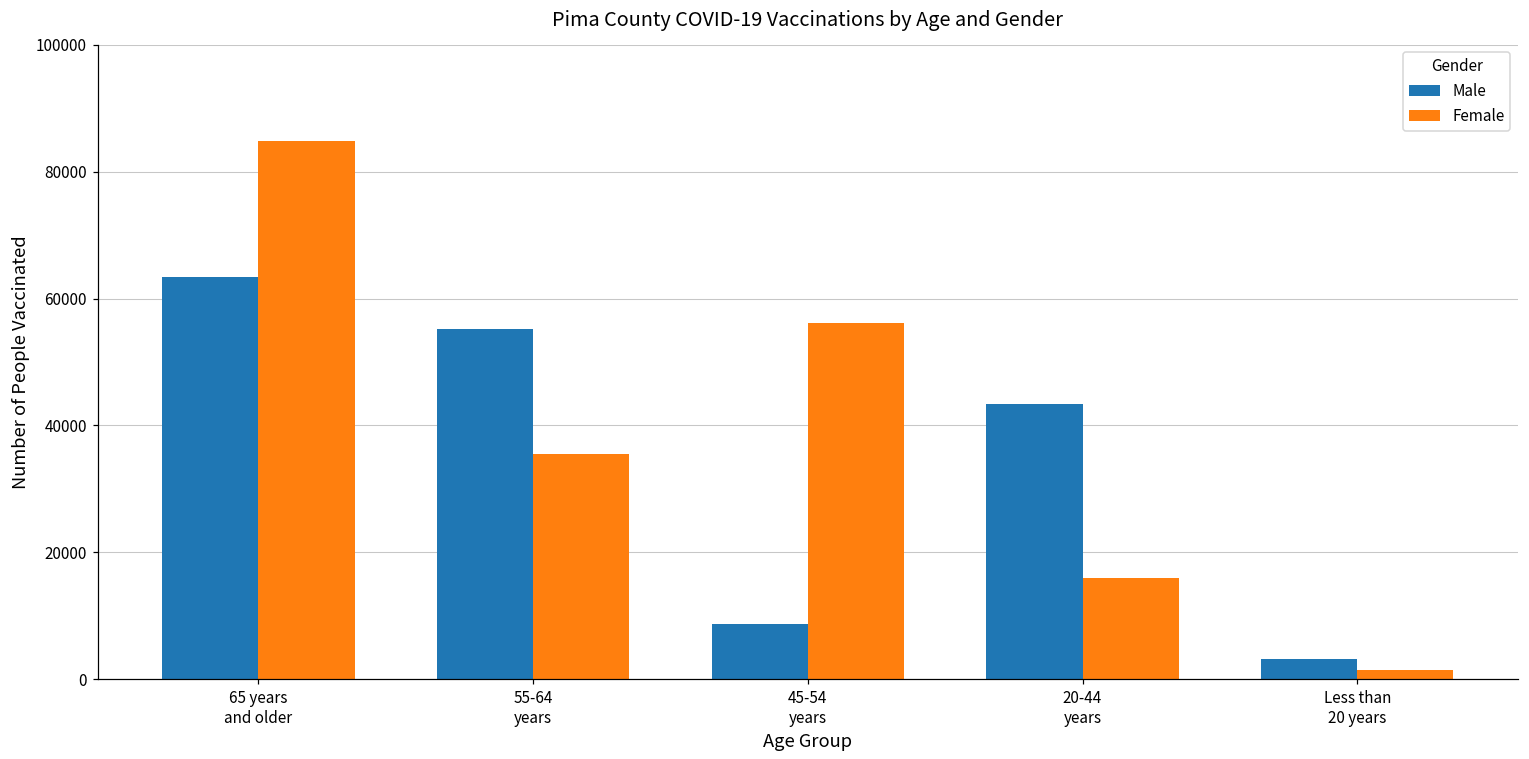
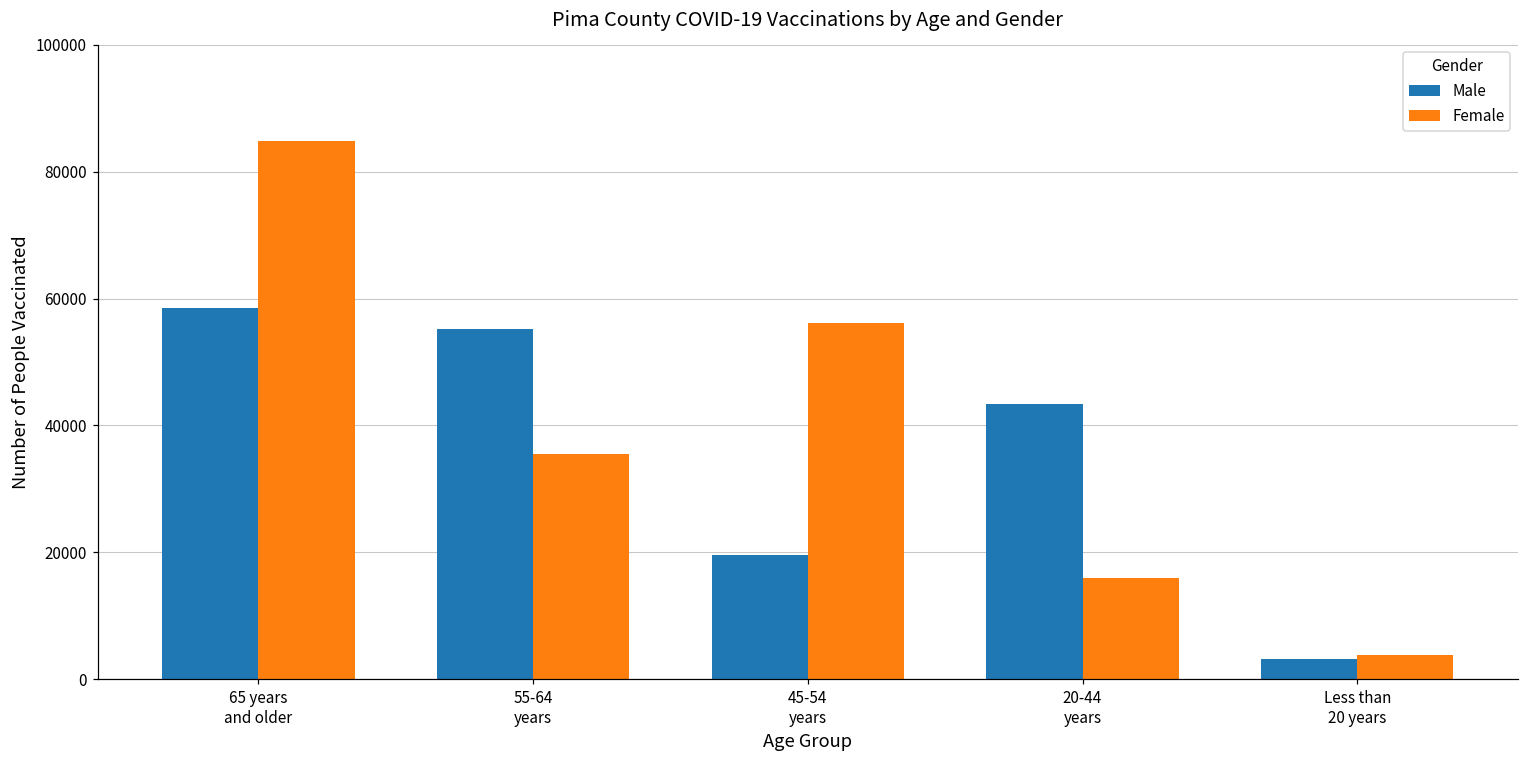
Male, 65 years and older: 63000 -> 59000
Male, 45-54 years: 9000 -> 20000
Female, Less than 20 years: 1000 -> 4000
